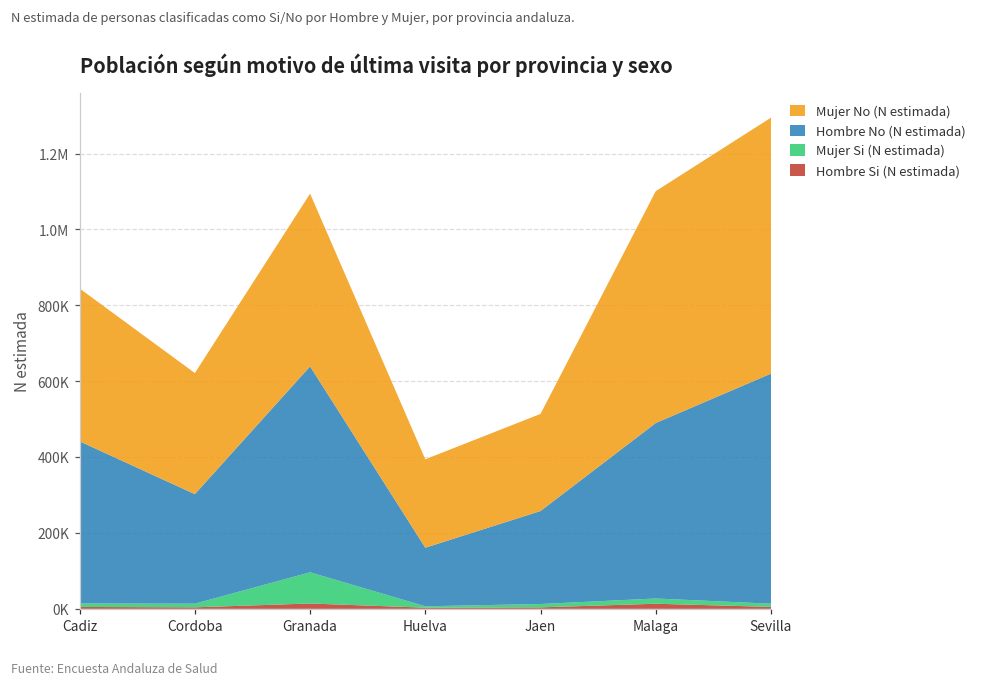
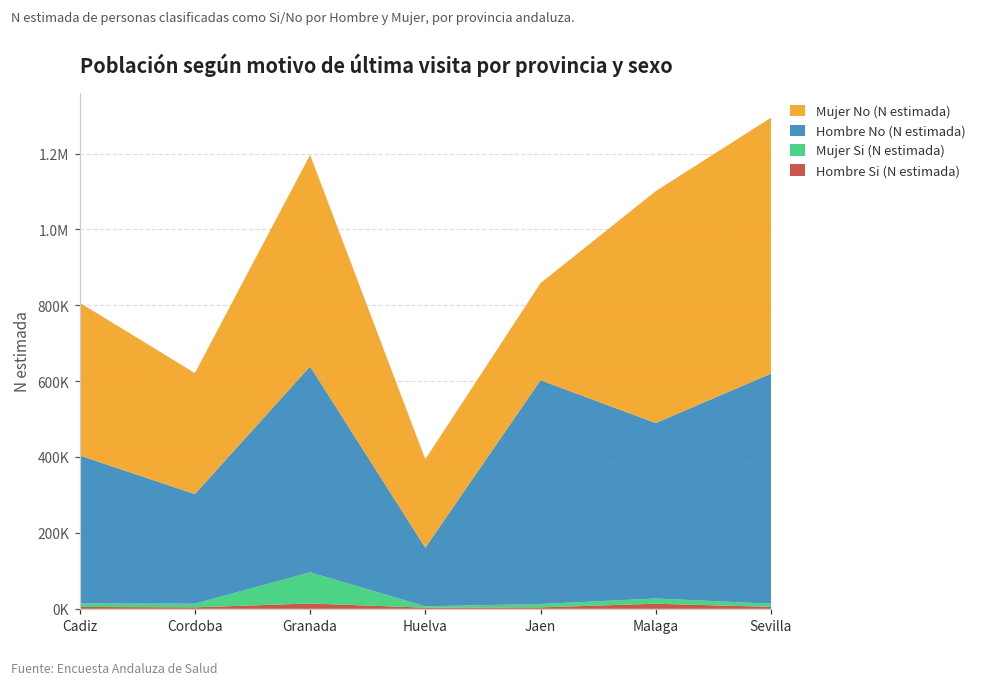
Hombre No (N estimada), Cadiz: 430000 -> 390000
Mujer No (N estimada), Granada: 460000 -> 560000
Hombre No (N estimada), Jaen: 250000 -> 590000
